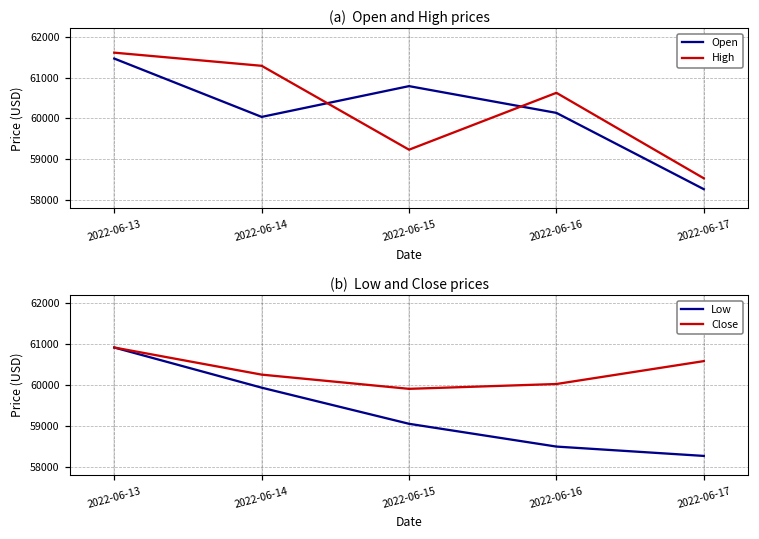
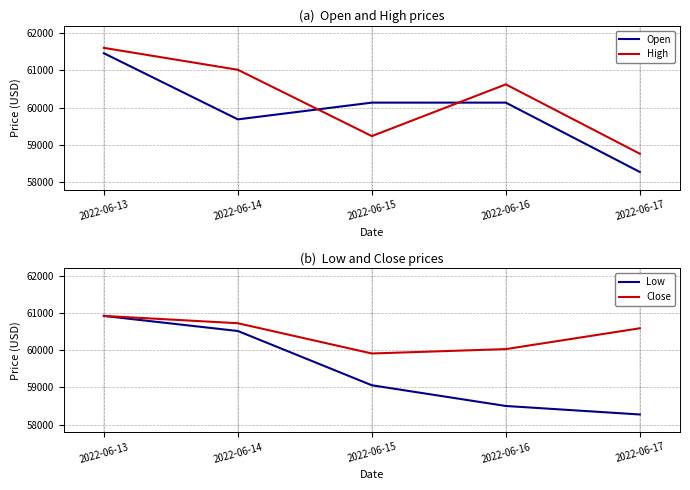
(a) Open and High prices, Open, 2022-06-14: 60000 -> 59700
(a) Open and High prices, High, 2022-06-14: 61300 -> 61000
(a) Open and High prices, Open, 2022-06-15: 60800 -> 60100
(a) Open and High prices, High, 2022-06-17: 58500 -> 58800
(b) Low and Close prices, Low, 2022-06-14: 59900 -> 60500
(b) Low and Close prices, Close, 2022-06-14: 60300 -> 60700
